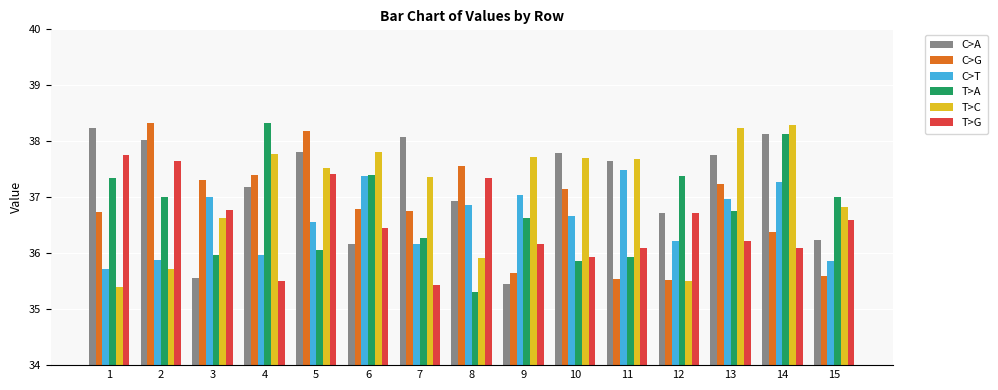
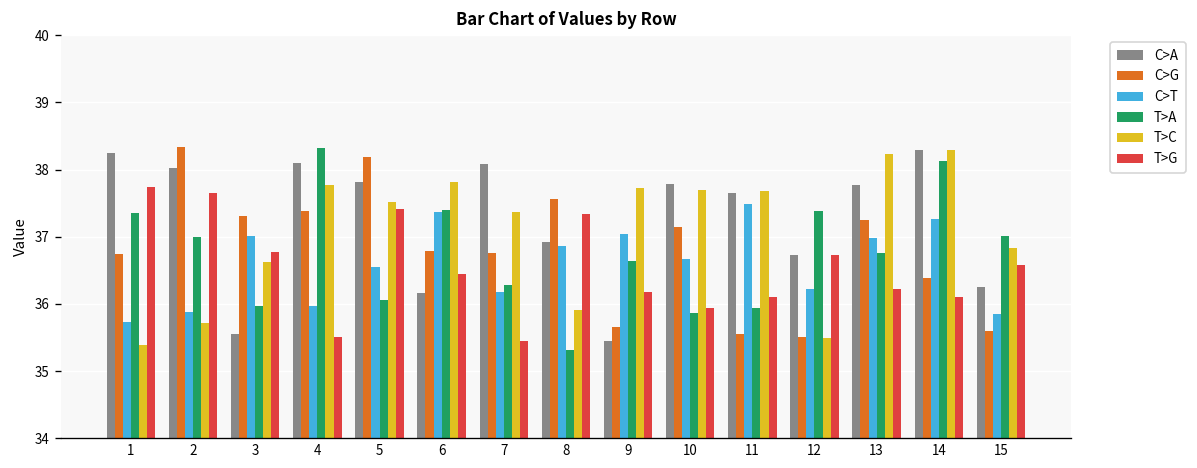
C>A, 4: 37.2 -> 38.1
C>A, 14: 38.1 -> 38.3
